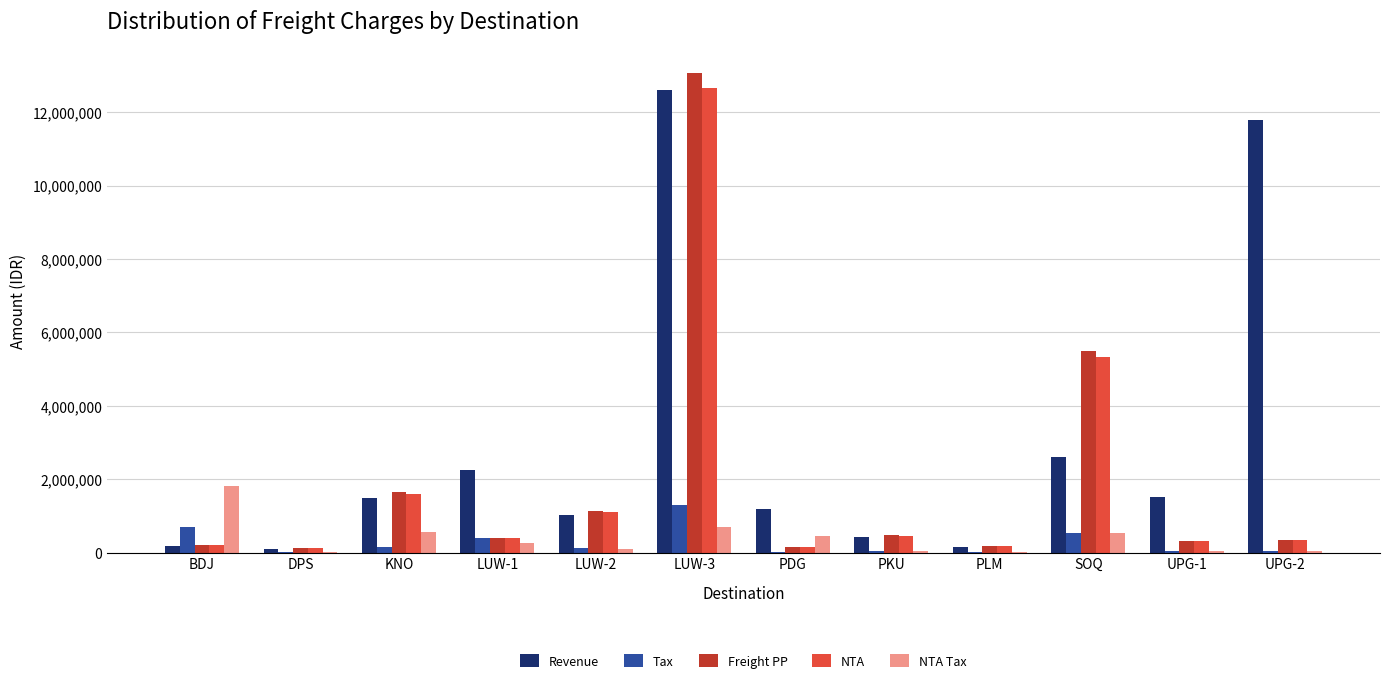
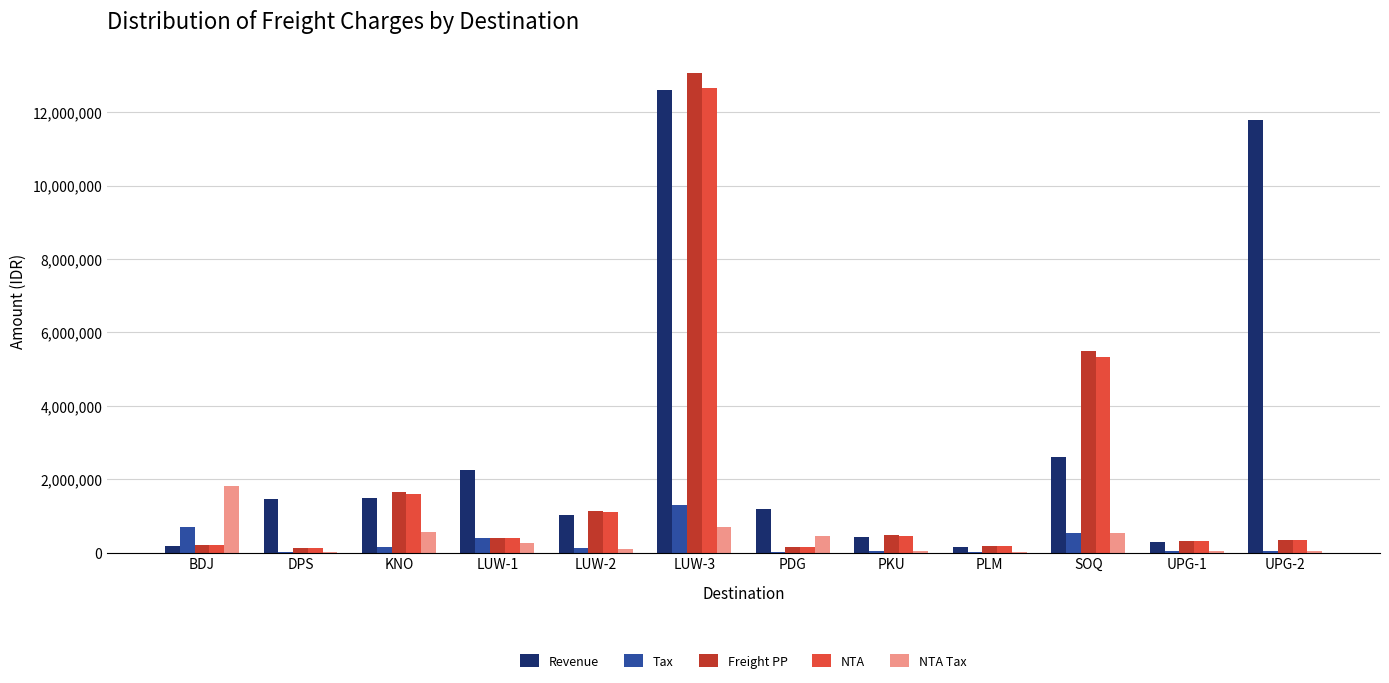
Revenue, DPS: 100,000 -> 1,500,000
Revenue, UPG-1: 1,500,000 -> 300,000
